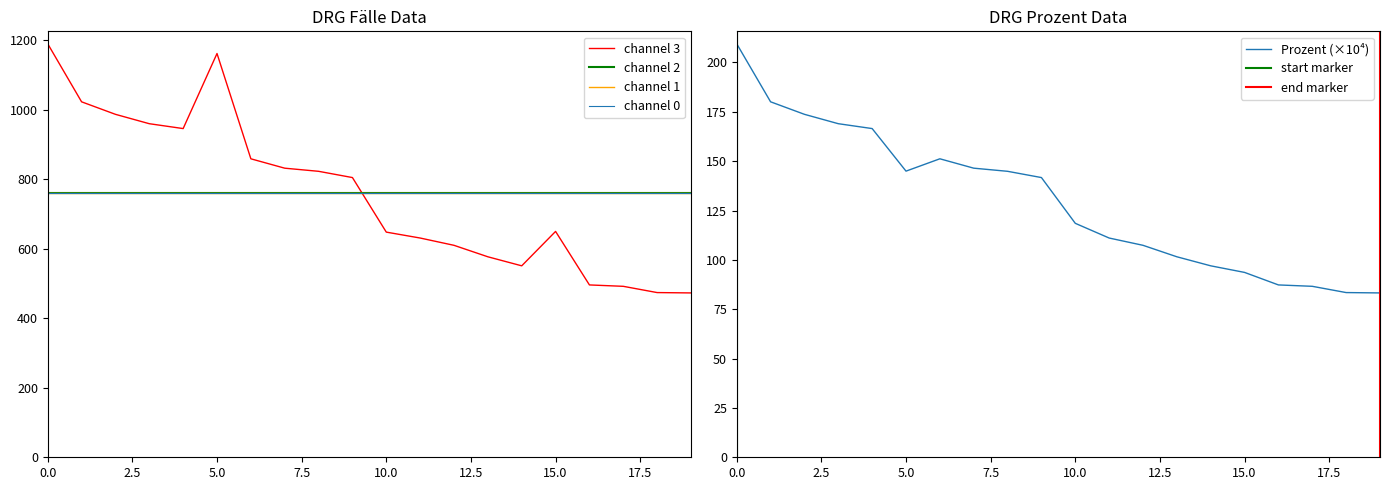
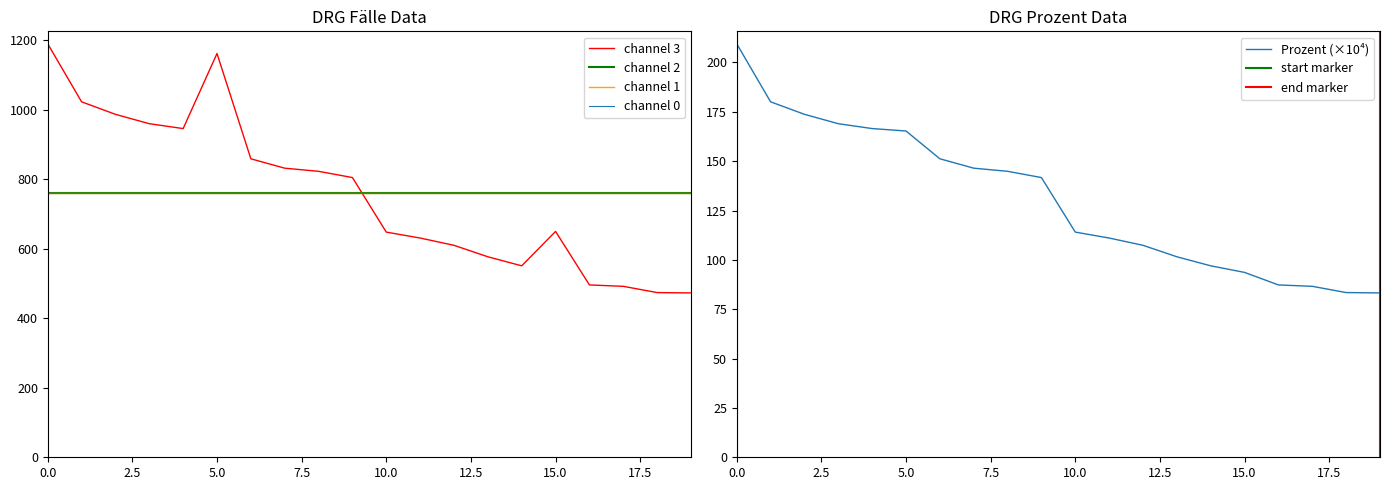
DRG Prozent Data, 5.0: 145 -> 165
DRG Prozent Data, 10.0: 119 -> 114
